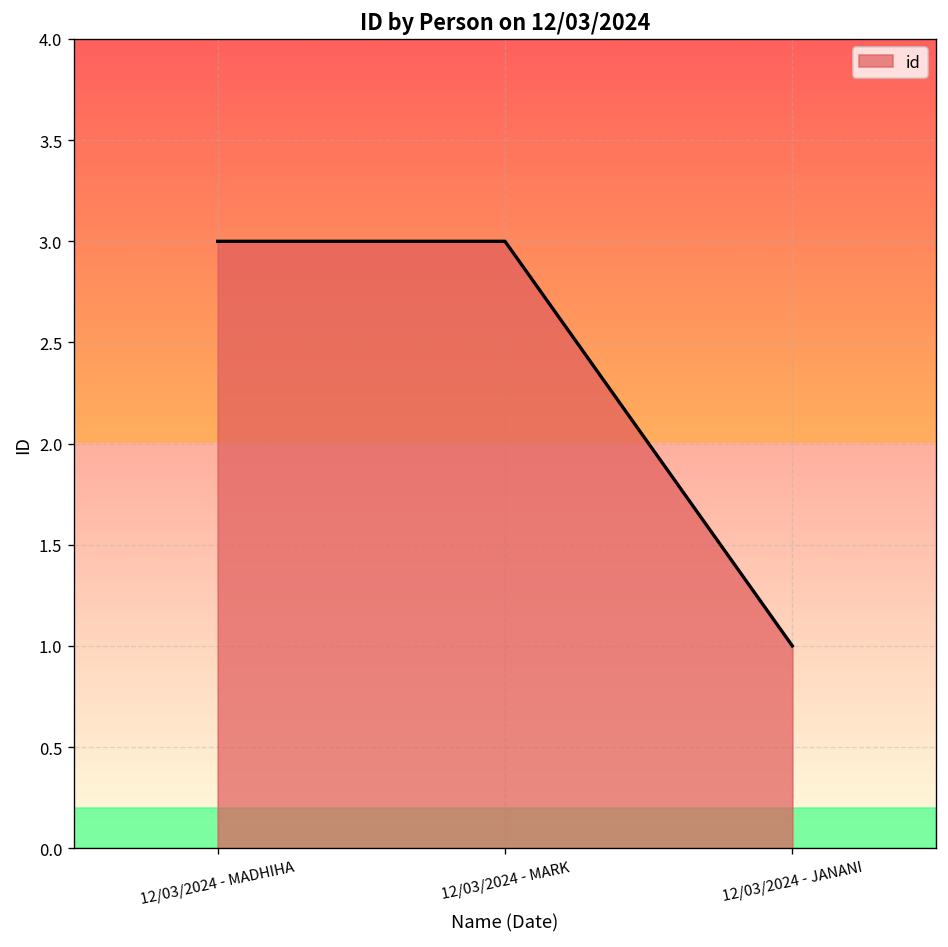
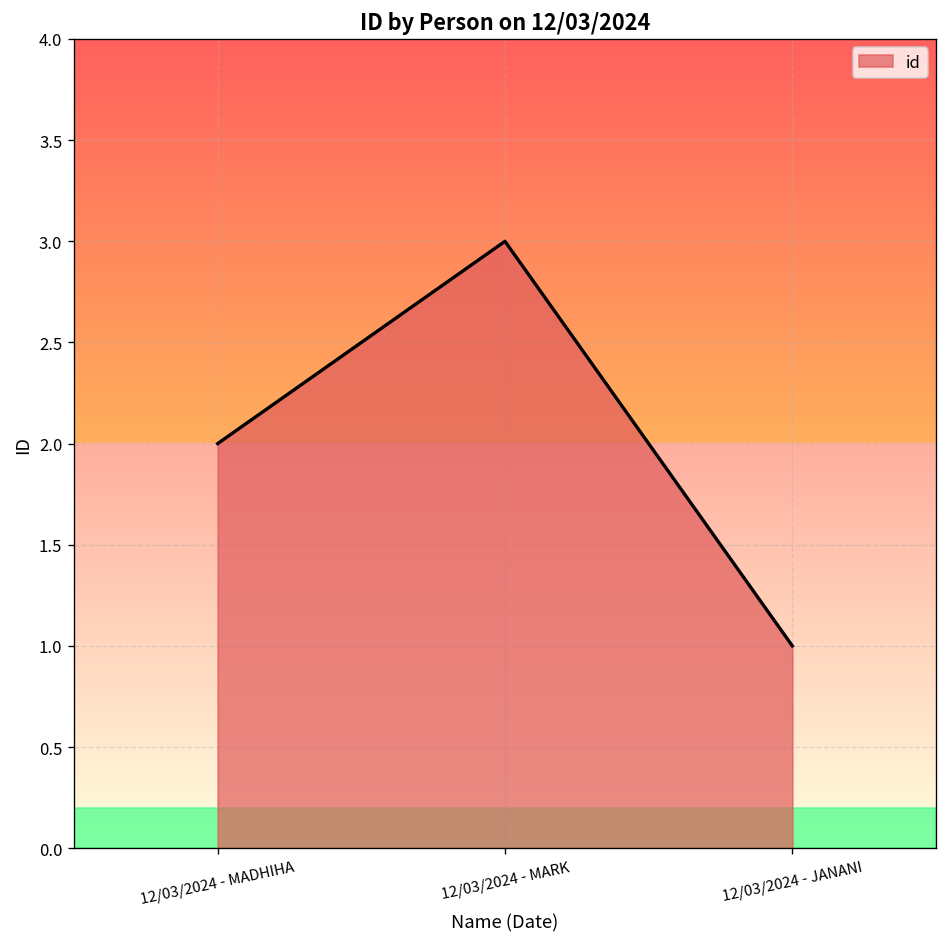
12/03/2024 - MADHIHA: 3 -> 2
